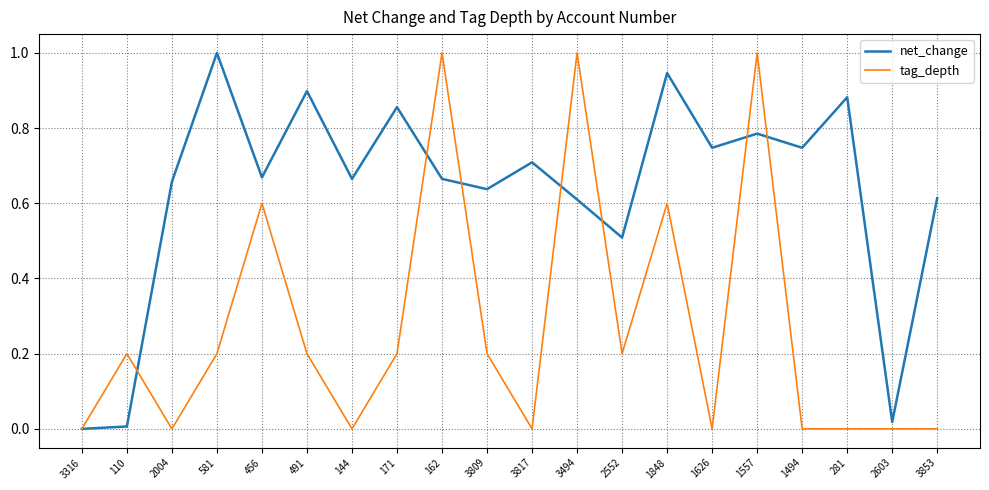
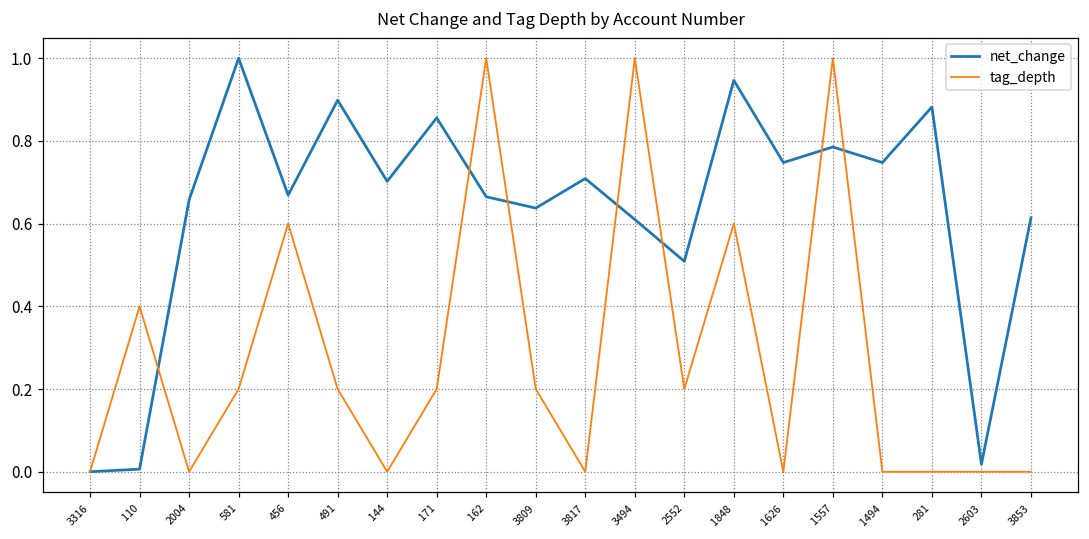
tag_depth, 110: 0.20 -> 0.40
net_change, 144: 0.66 -> 0.70
